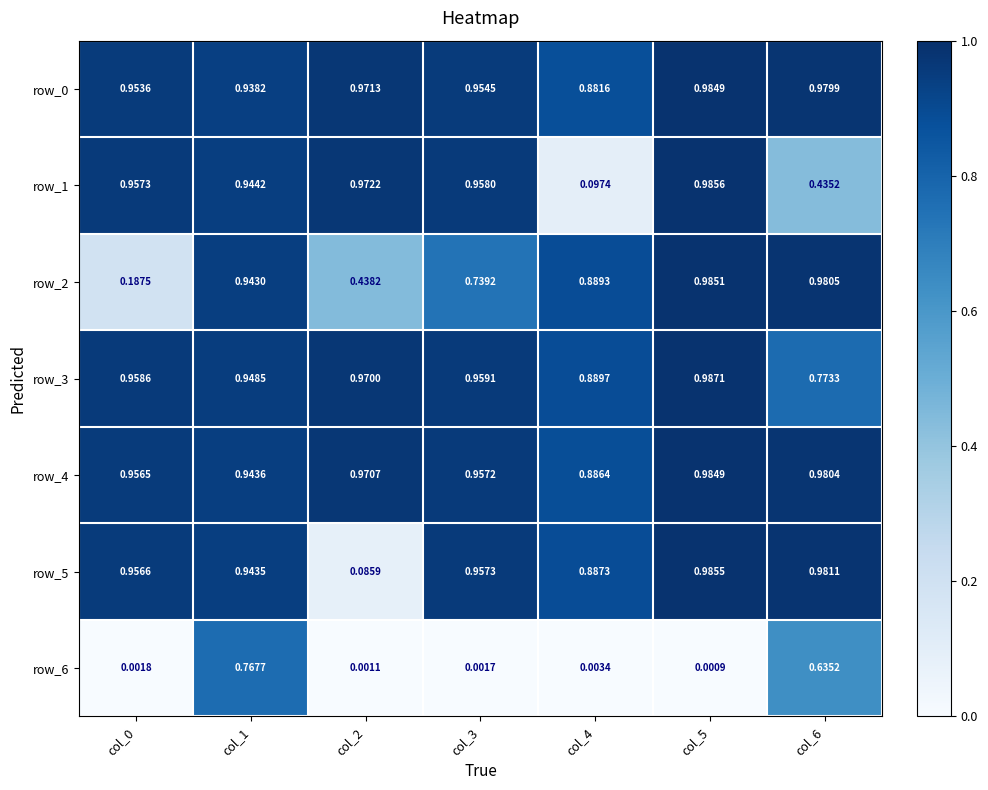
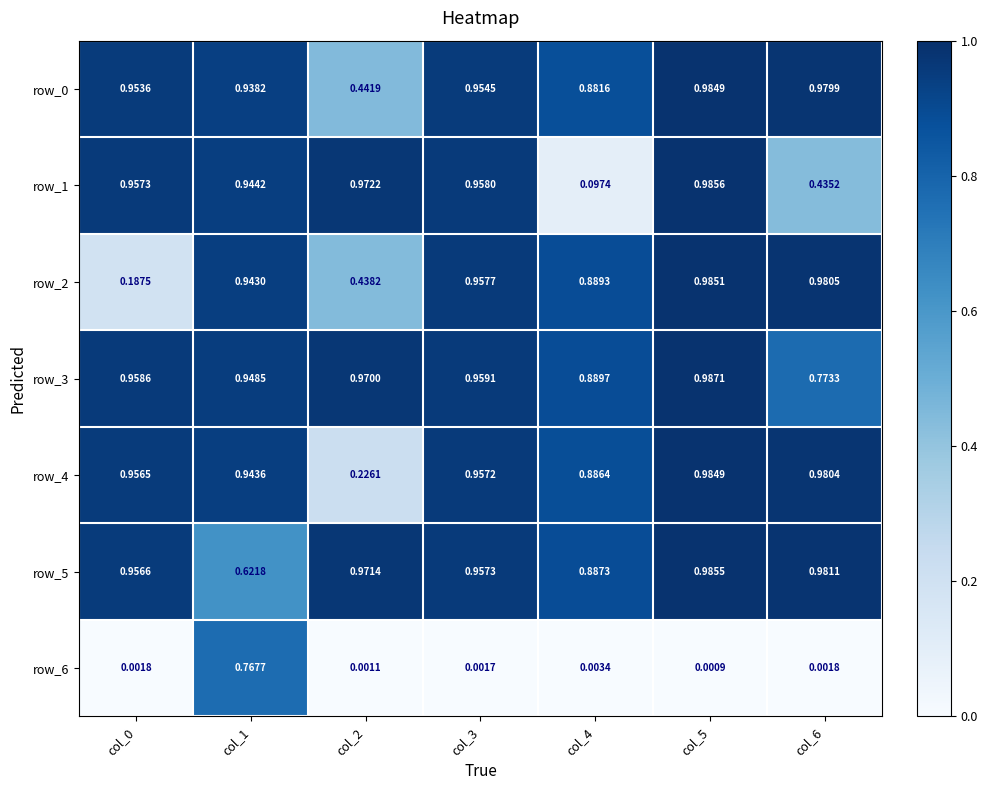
row_0, col_2: 0.9713 -> 0.4419
row_2, col_3: 0.7392 -> 0.9577
row_4, col_2: 0.9707 -> 0.2261
row_5, col_1: 0.9435 -> 0.6218
row_5, col_2: 0.0859 -> 0.9714
row_6, col_6: 0.6352 -> 0.0018
